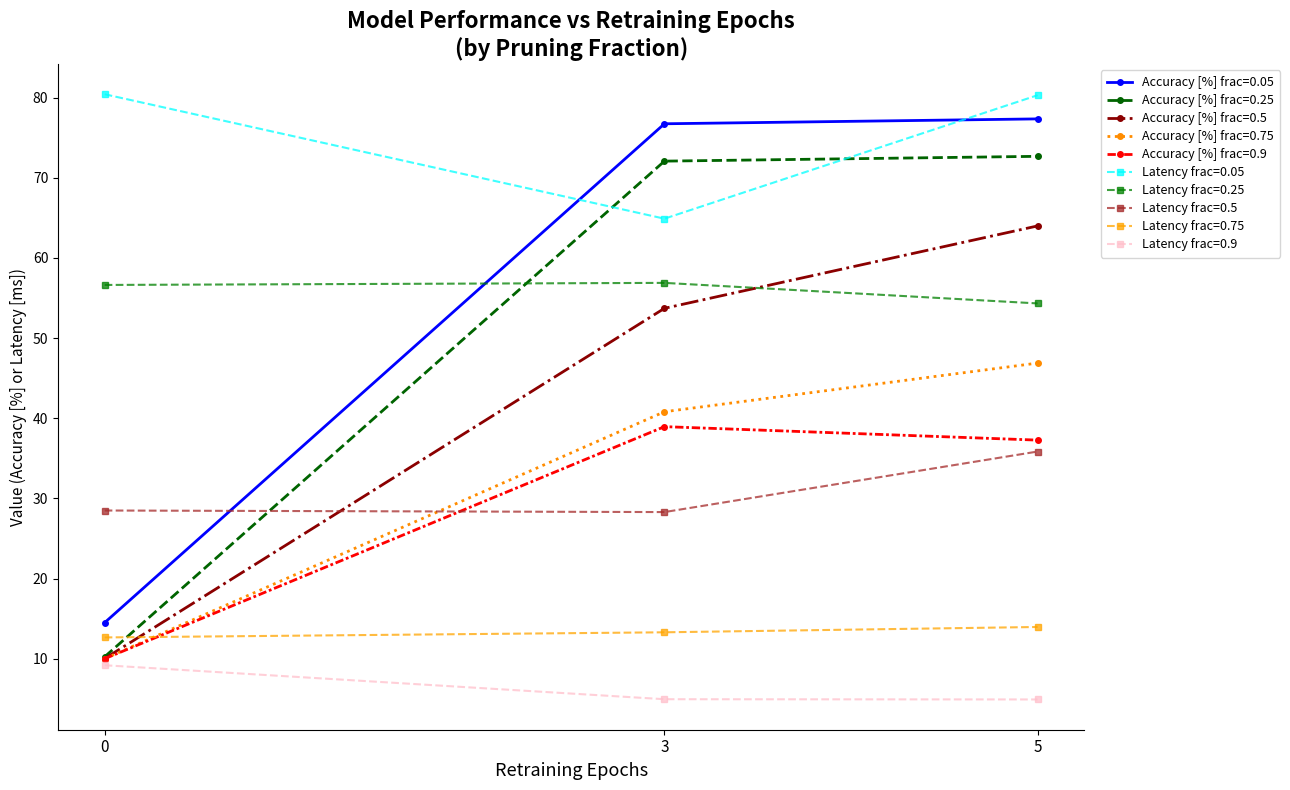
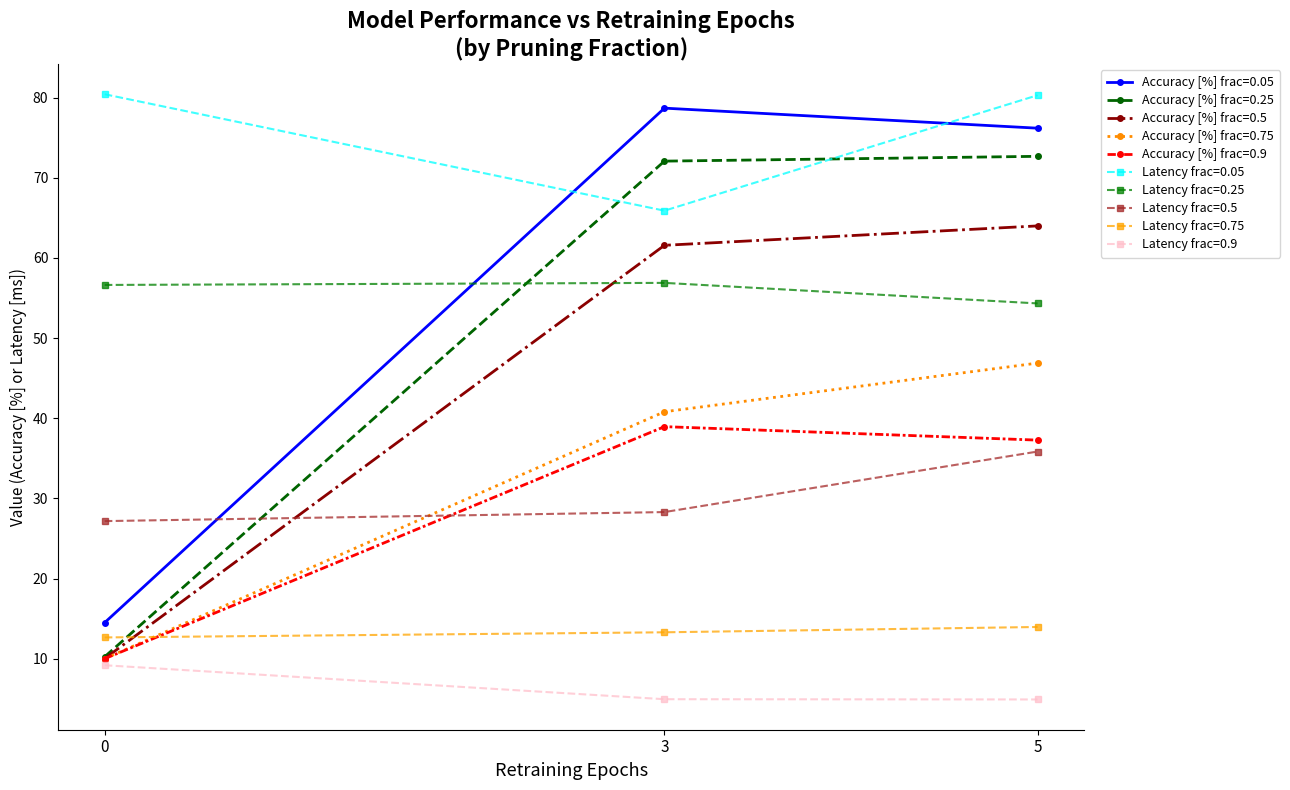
Latency frac=0.5, 0: 28 -> 27
Accuracy [%] frac=0.05, 3: 77 -> 79
Accuracy [%] frac=0.5, 3: 54 -> 62
Latency frac=0.05, 3: 65 -> 66
Accuracy [%] frac=0.05, 5: 77 -> 76
